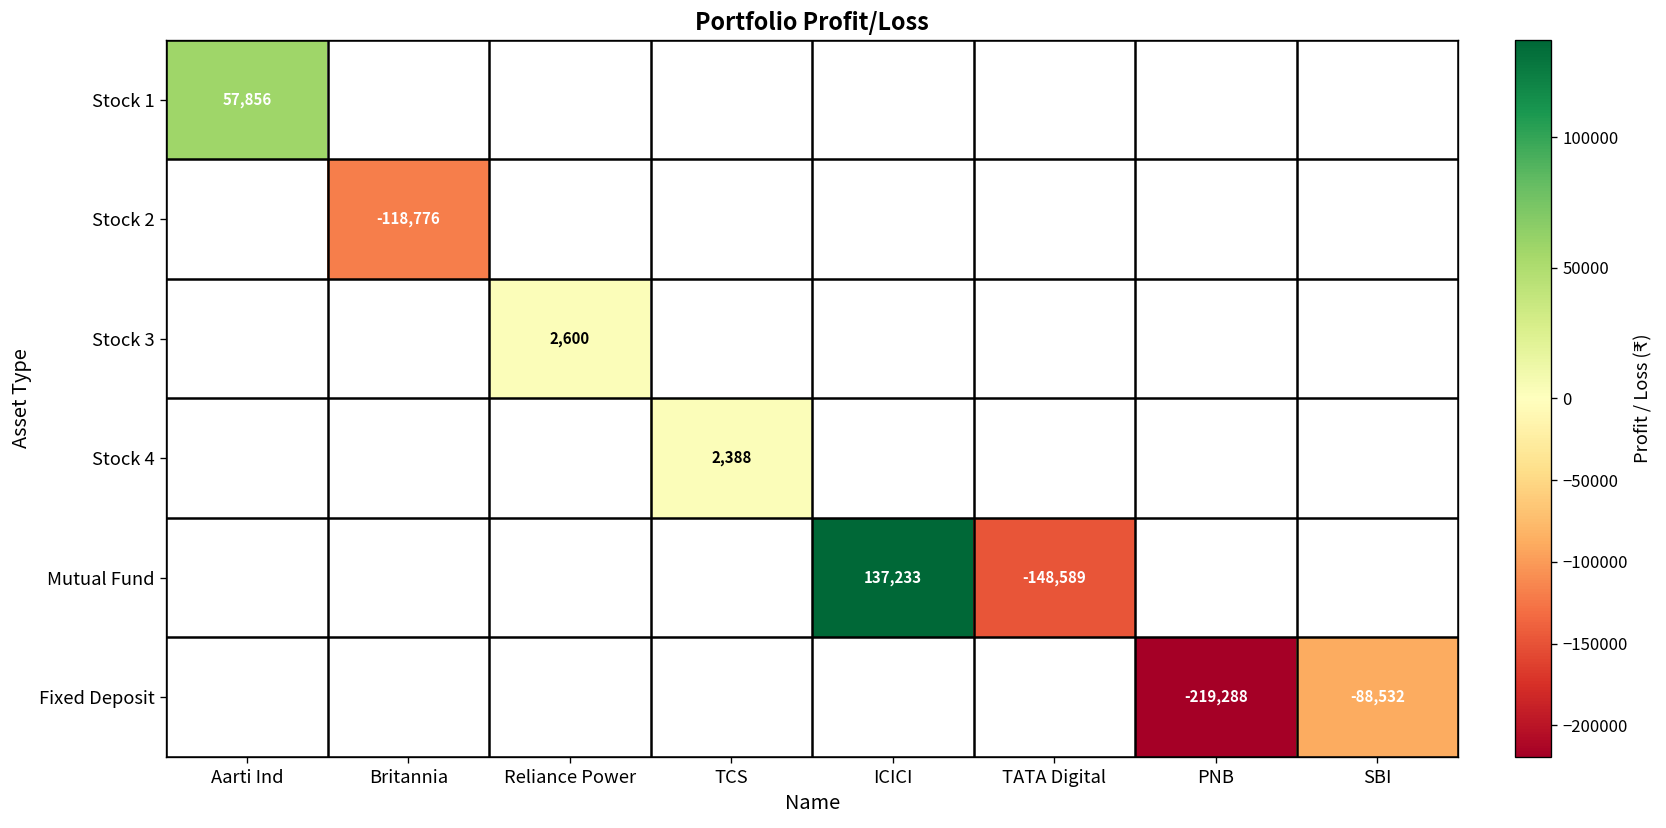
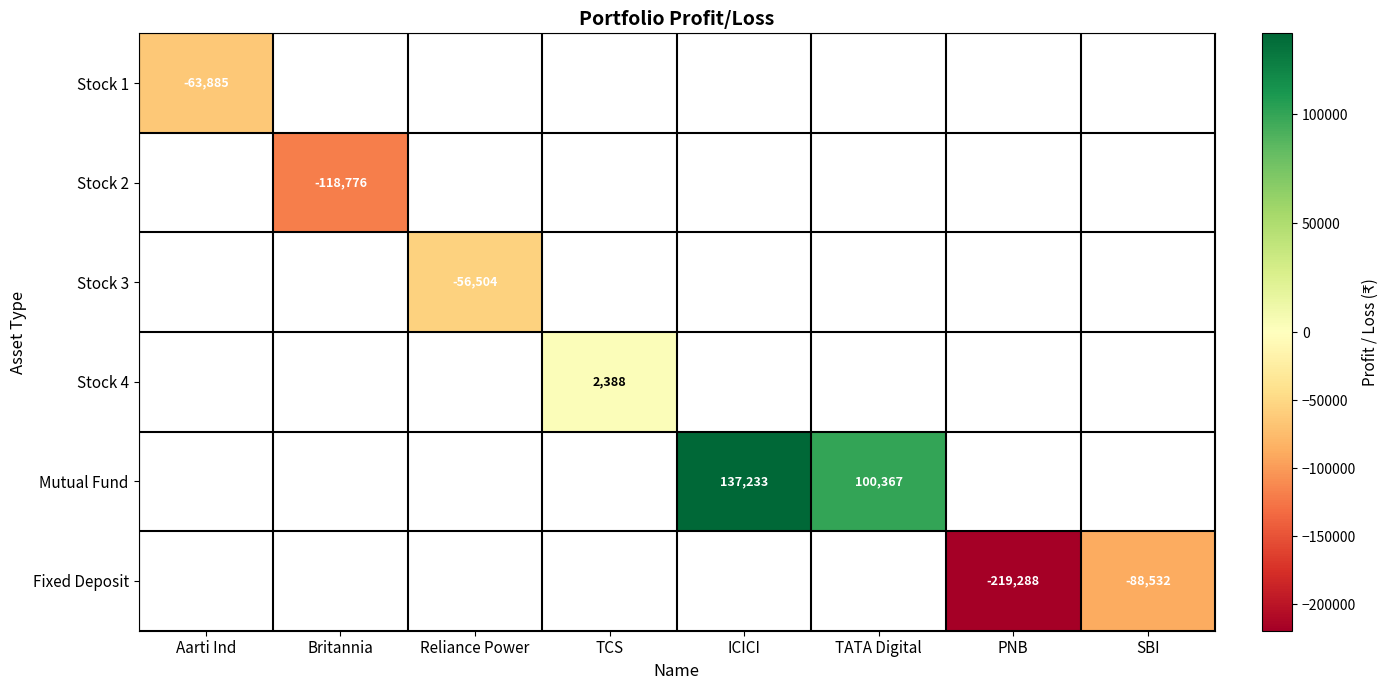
Stock 1, Aarti Ind: 57,856 -> -63,885
Stock 3, Reliance Power: 2,600 -> -56,504
Mutual Fund, TATA Digital: -148,589 -> 100,367
